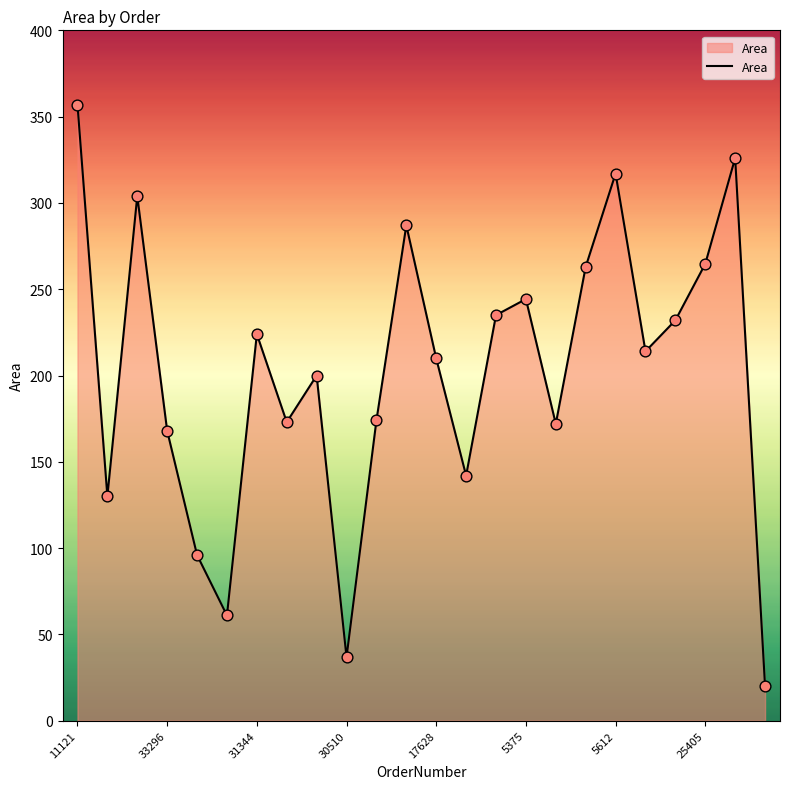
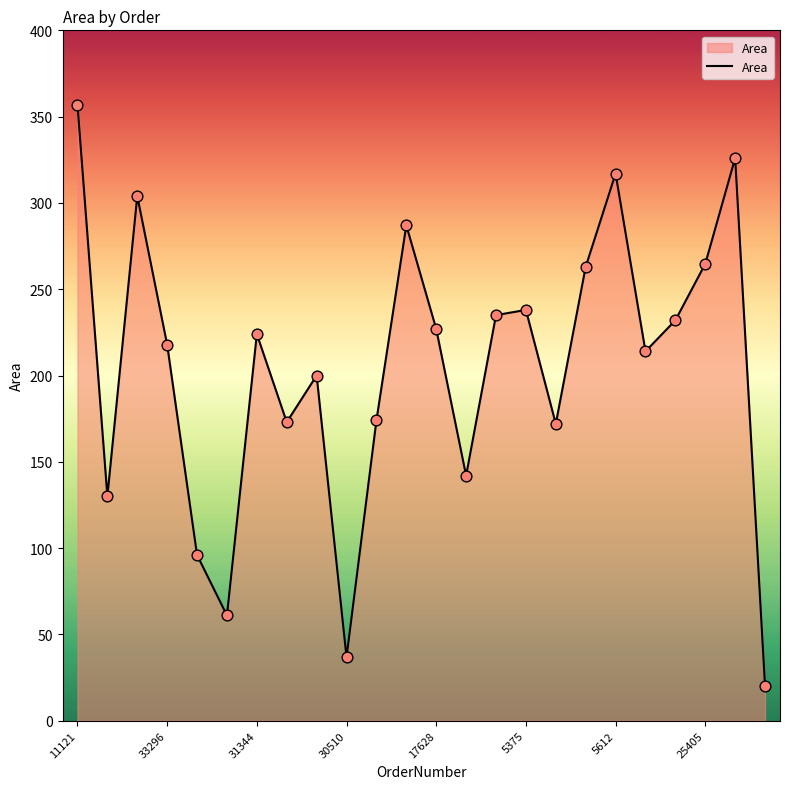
33296: 168 -> 218
17628: 210 -> 227
5375: 244 -> 238
